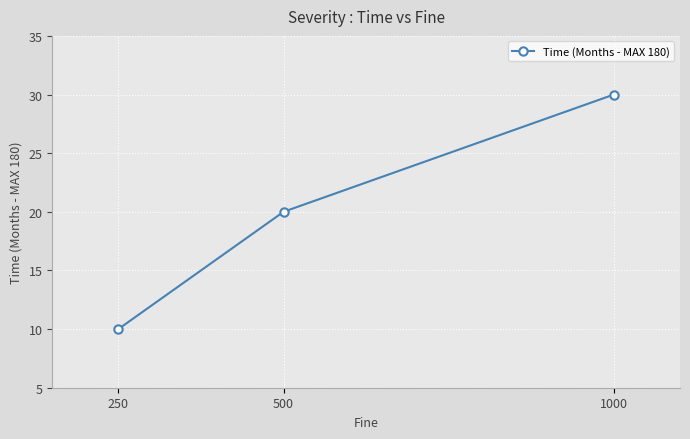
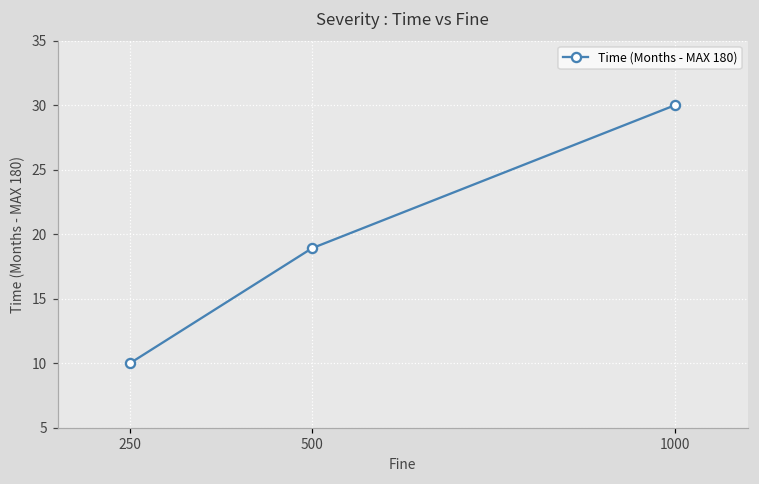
500: 20.0 -> 18.9
